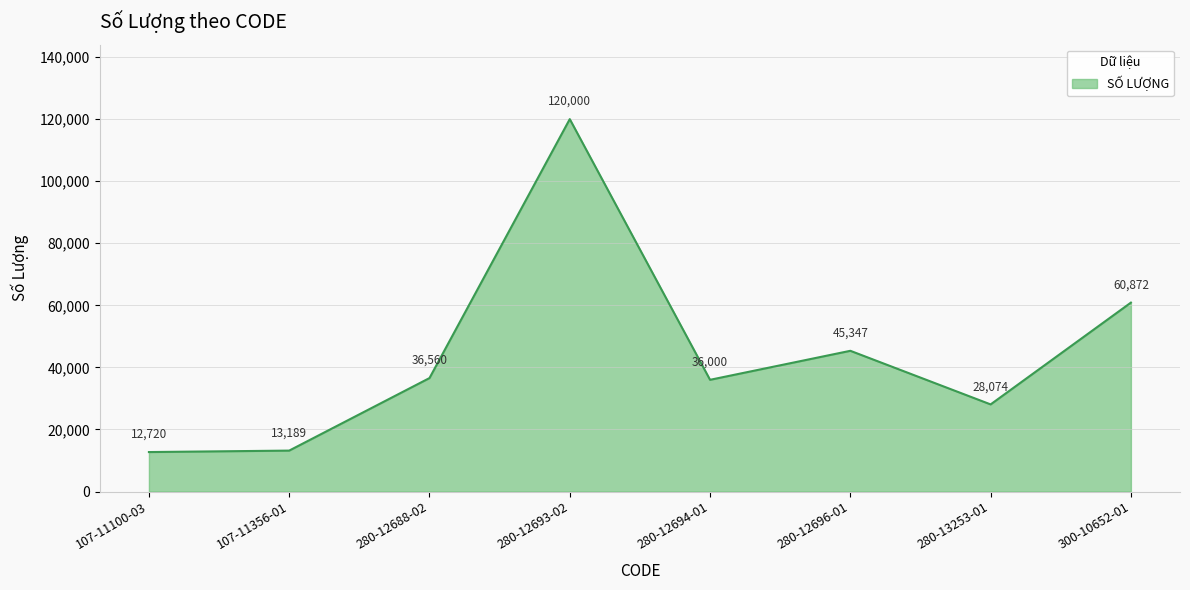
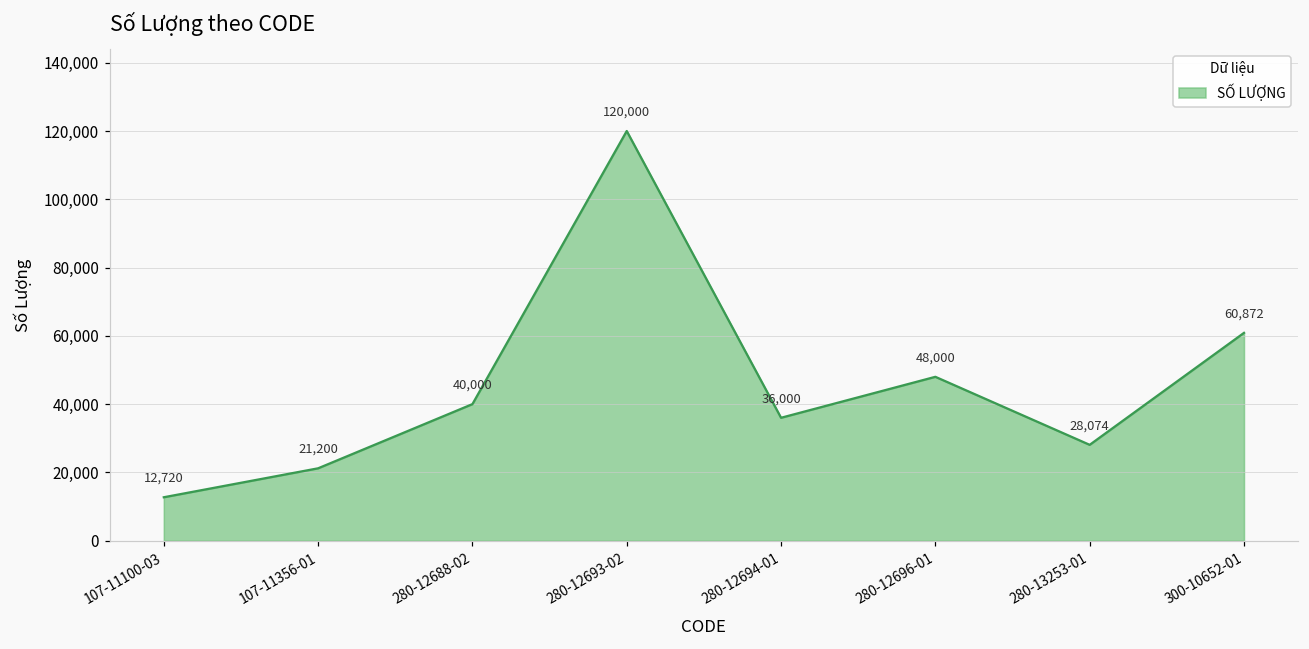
107-11356-01: 13,189 -> 21,200
280-12688-02: 36,560 -> 40,000
280-12696-01: 45,347 -> 48,000
